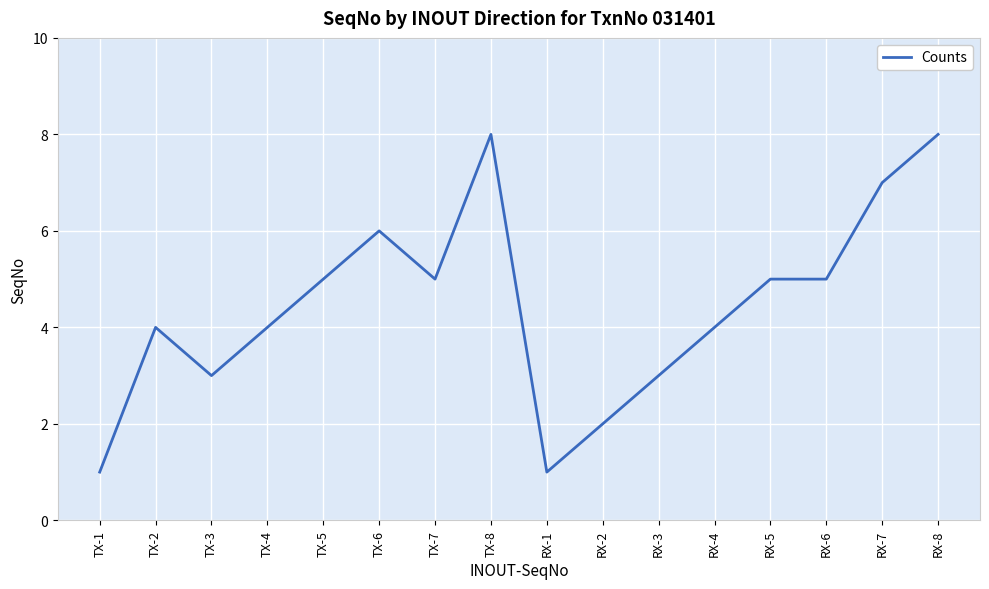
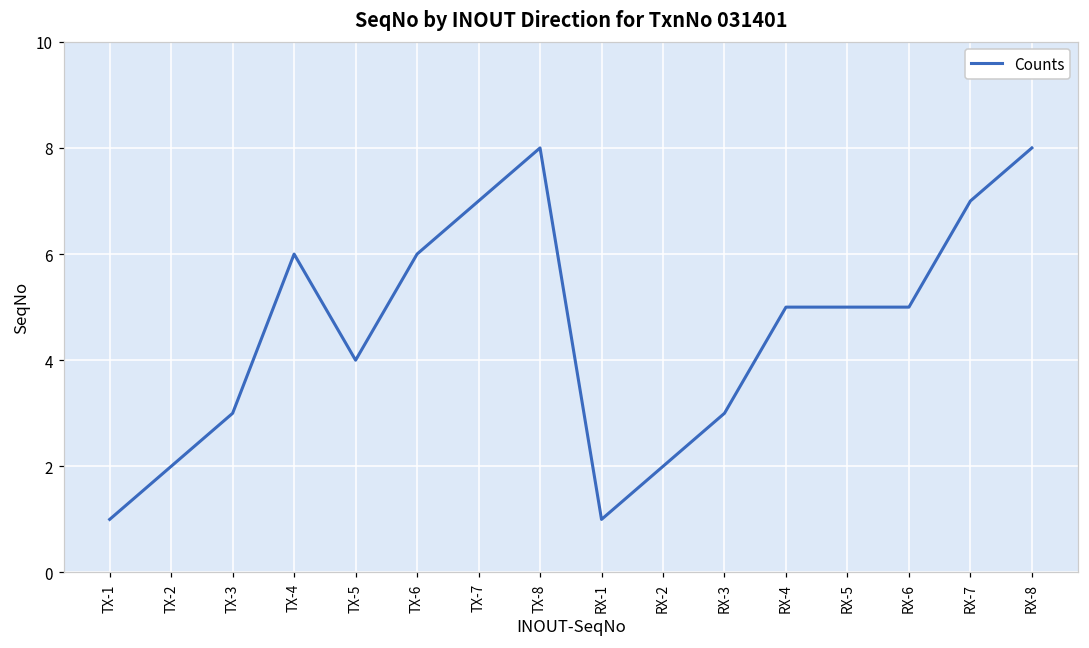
TX-2: 4 -> 2
TX-4: 4 -> 6
TX-5: 5 -> 4
TX-7: 5 -> 7
RX-4: 4 -> 5
